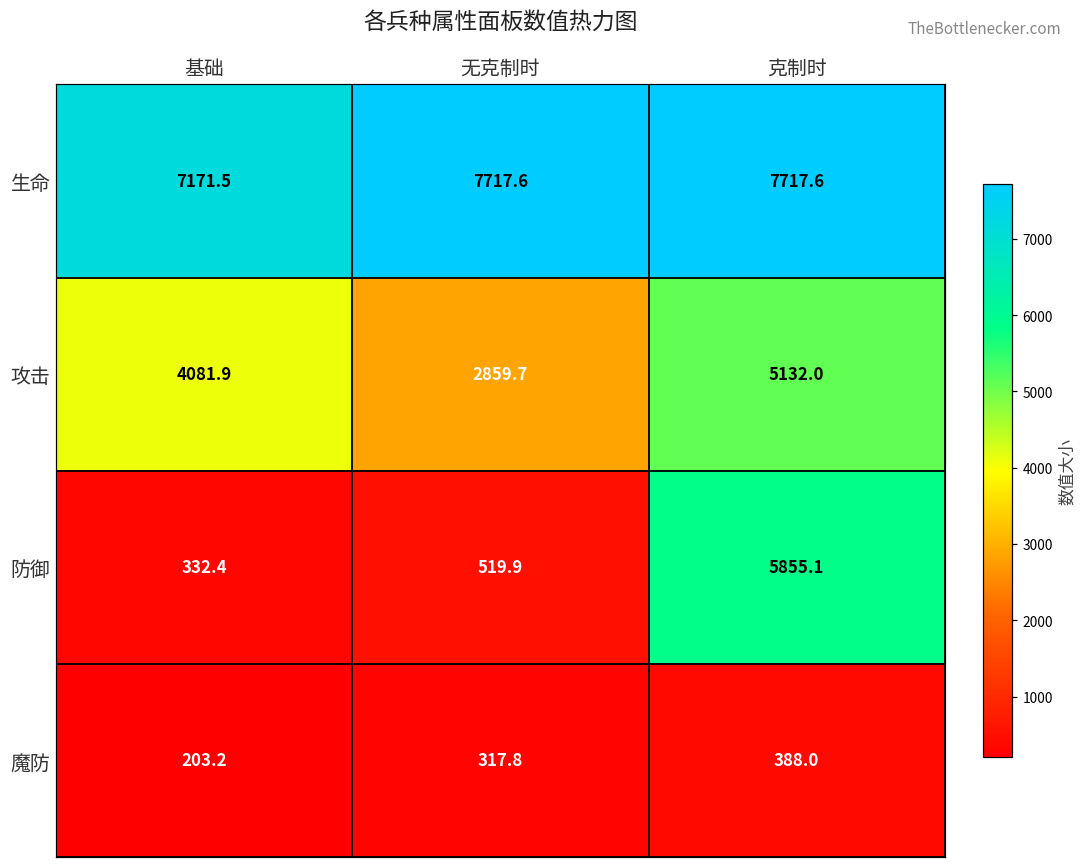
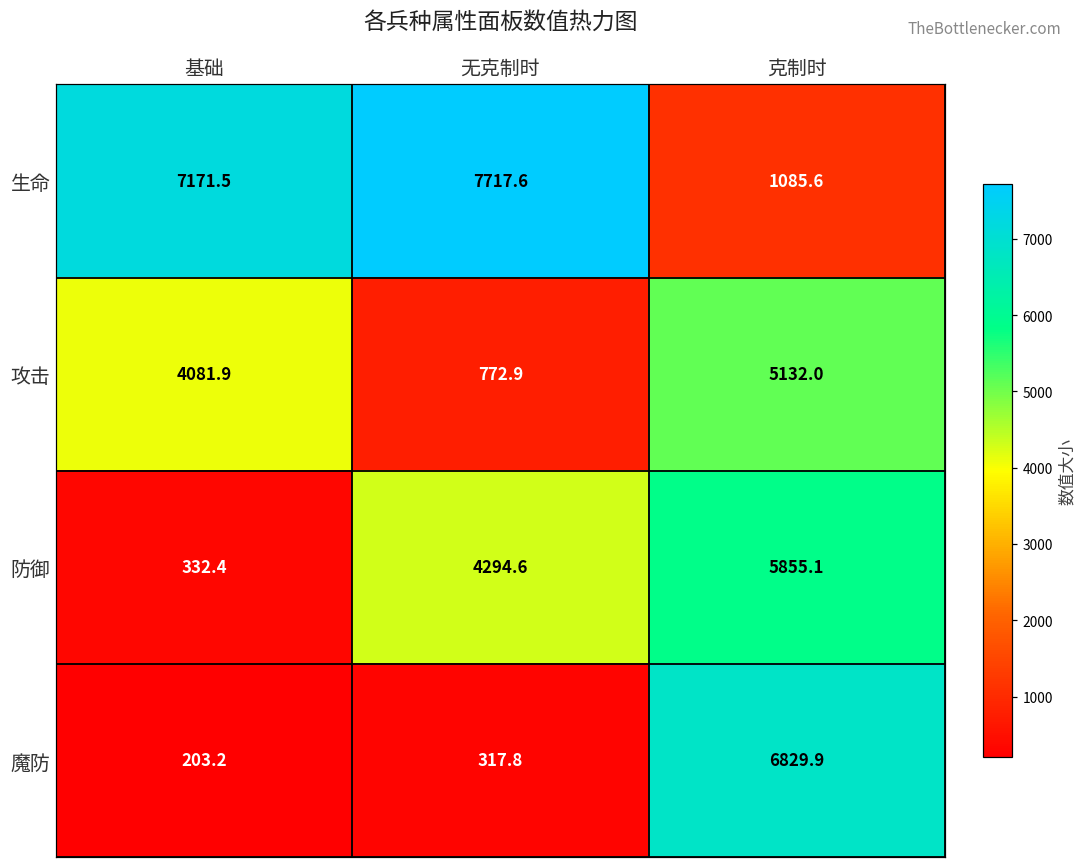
生命, 克制时: 7717.6 -> 1085.6
攻击, 无克制时: 2859.7 -> 772.9
防御, 无克制时: 519.9 -> 4294.6
魔防, 克制时: 388.0 -> 6829.9
